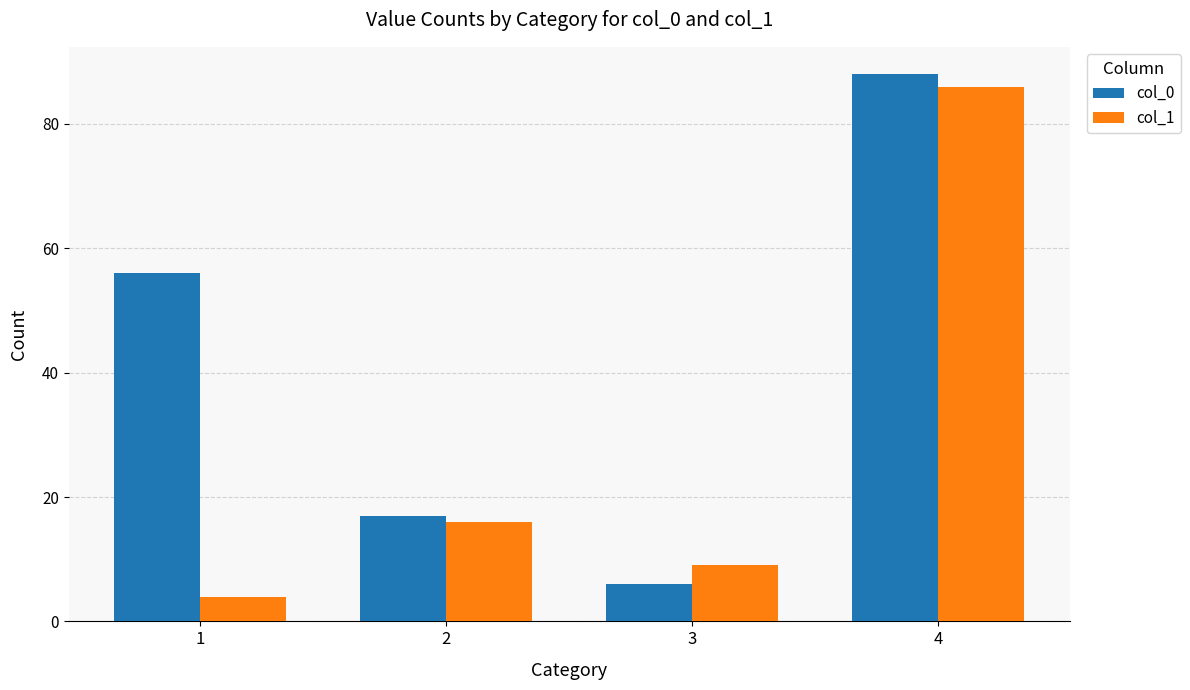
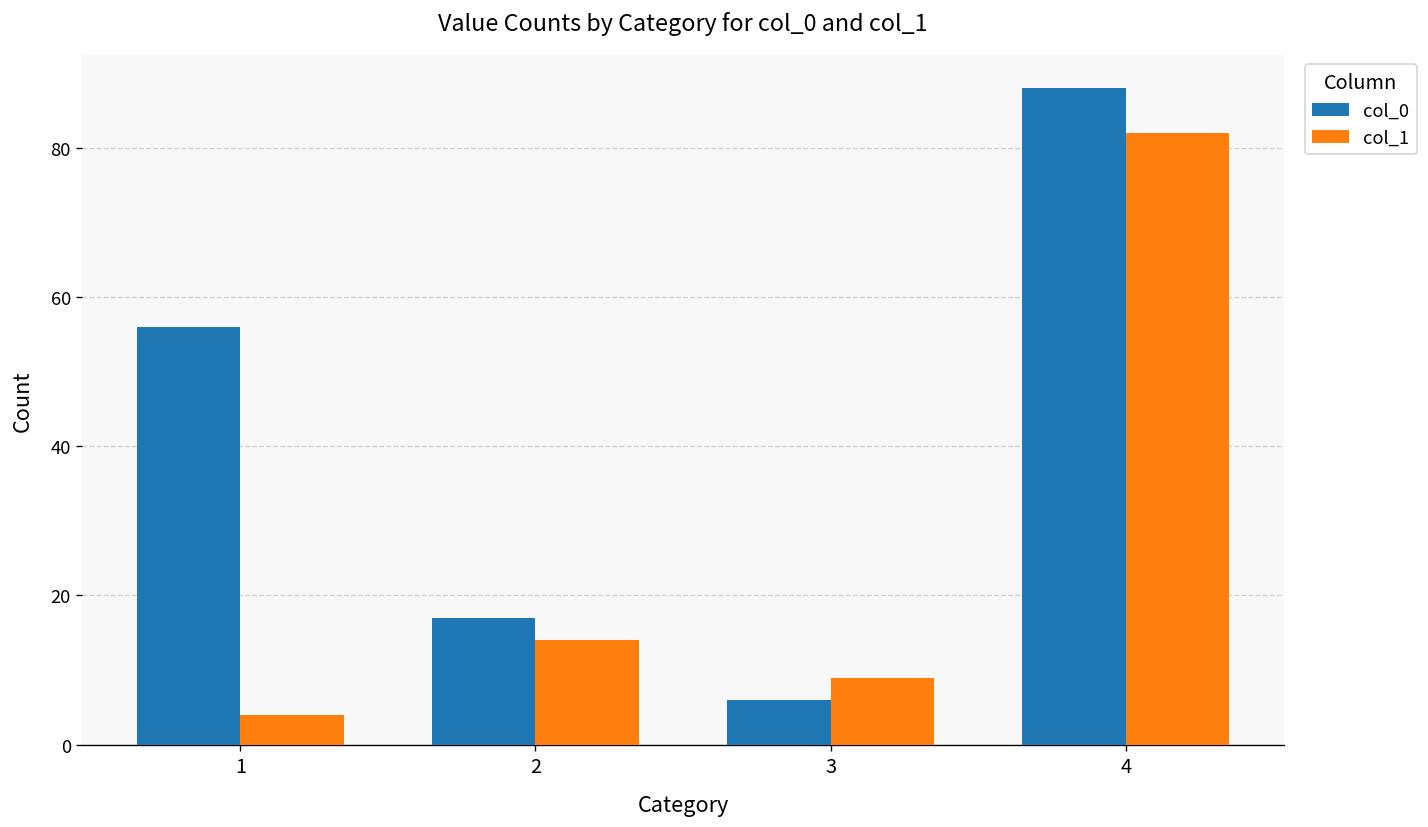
col_1, 2: 16 -> 14
col_1, 4: 86 -> 82
